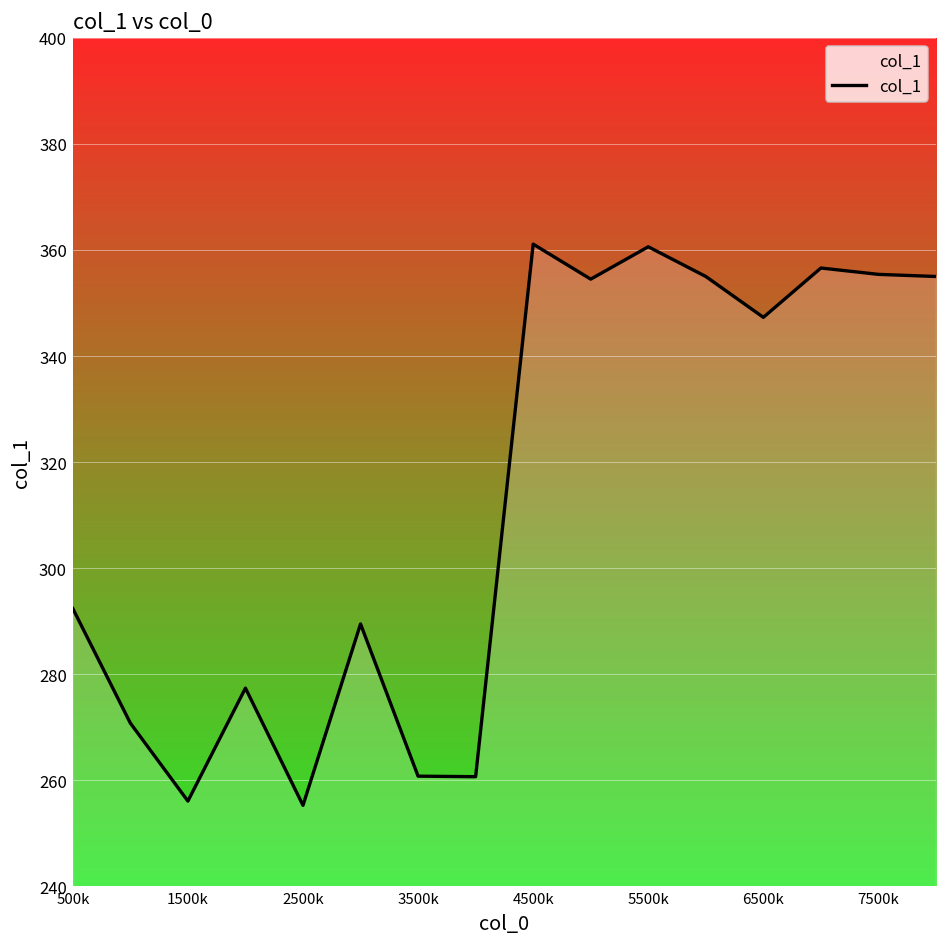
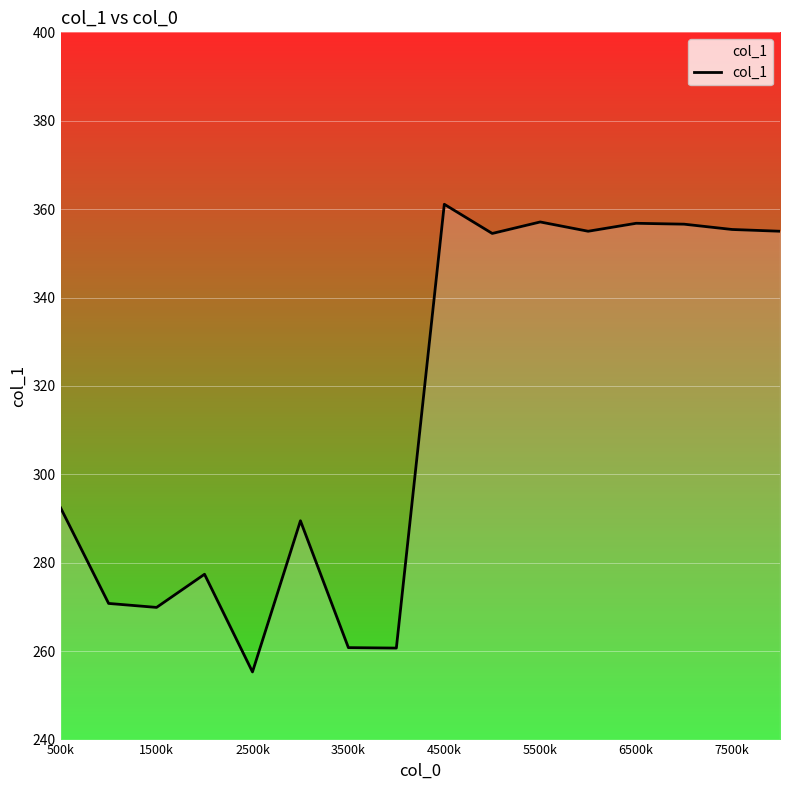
1500k: 256 -> 270
5500k: 361 -> 357
6500k: 347 -> 357
